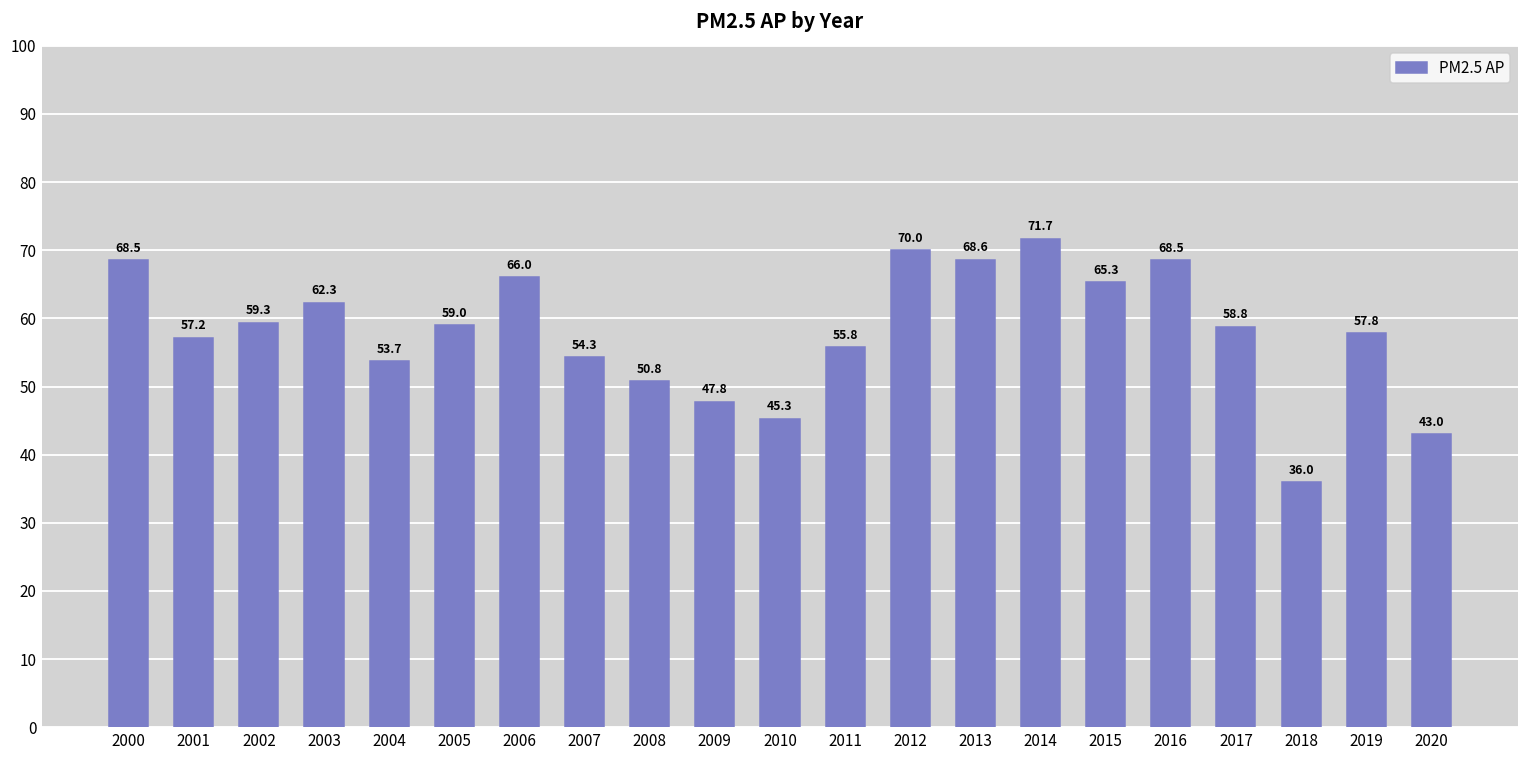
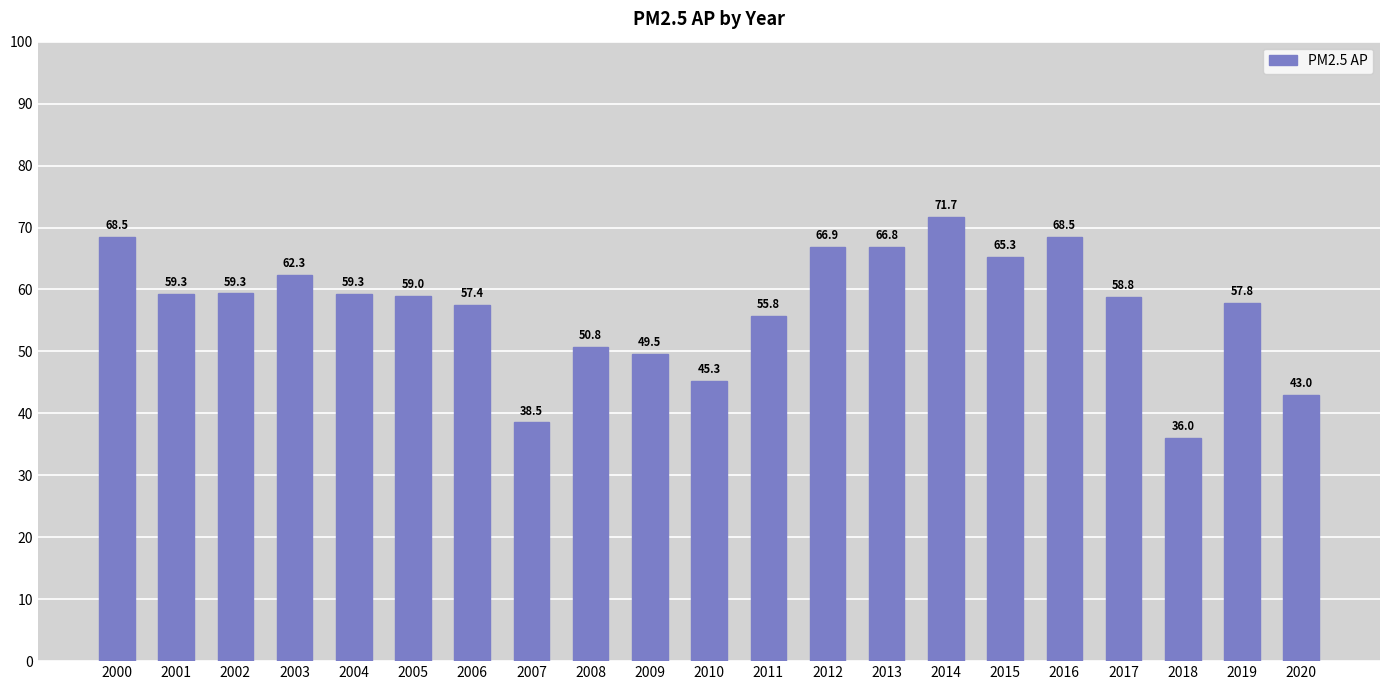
2001: 57.2 -> 59.3
2004: 53.7 -> 59.3
2006: 66.0 -> 57.4
2007: 54.3 -> 38.5
2009: 47.8 -> 49.5
2012: 70.0 -> 66.9
2013: 68.6 -> 66.8
